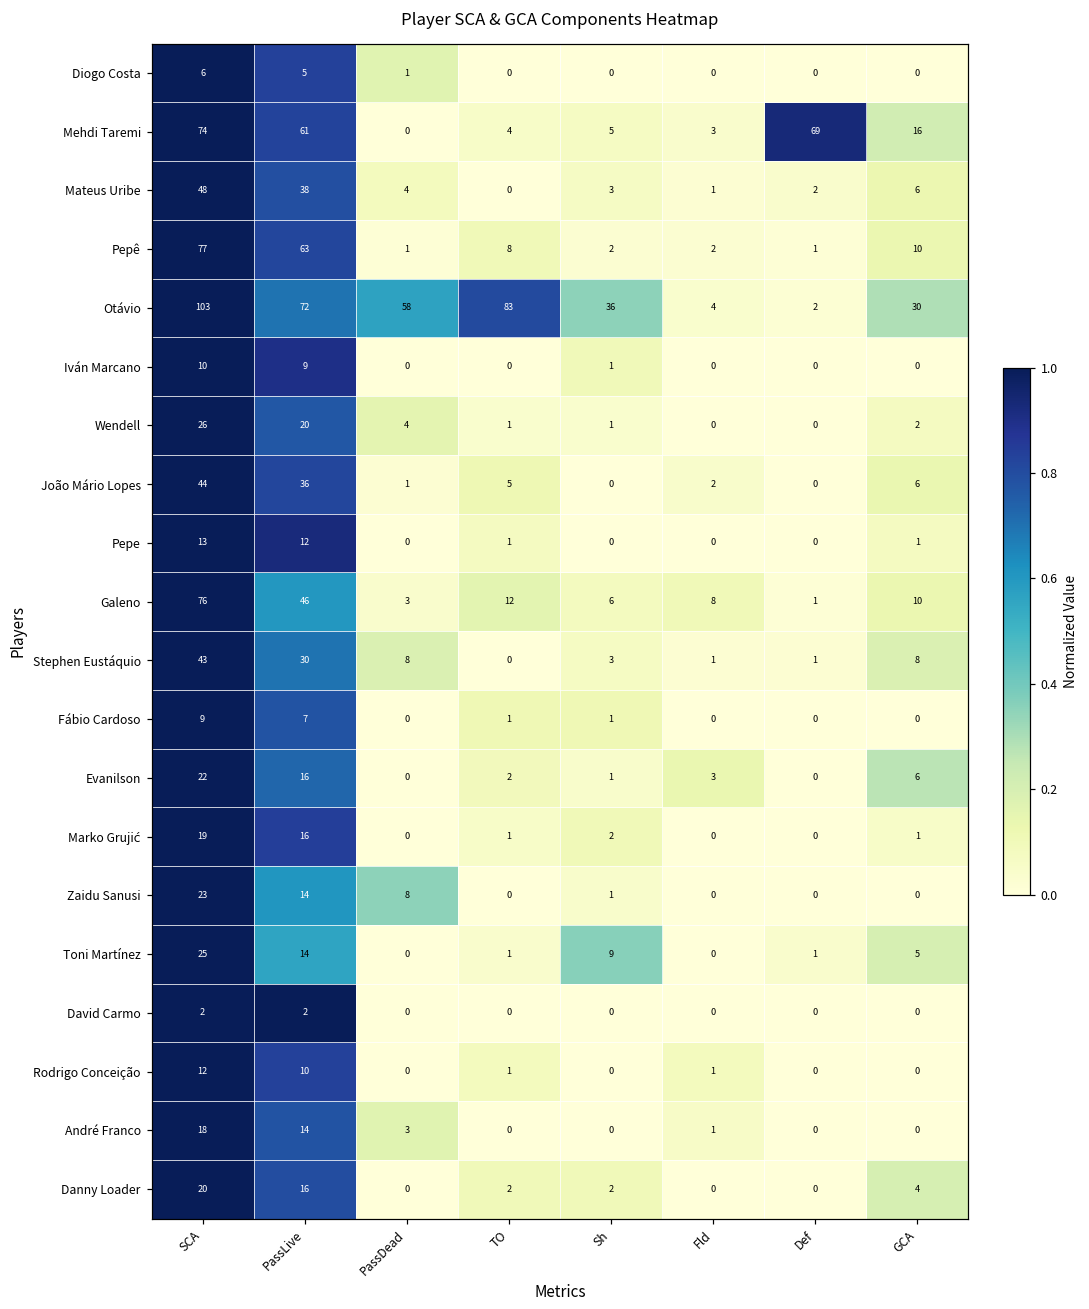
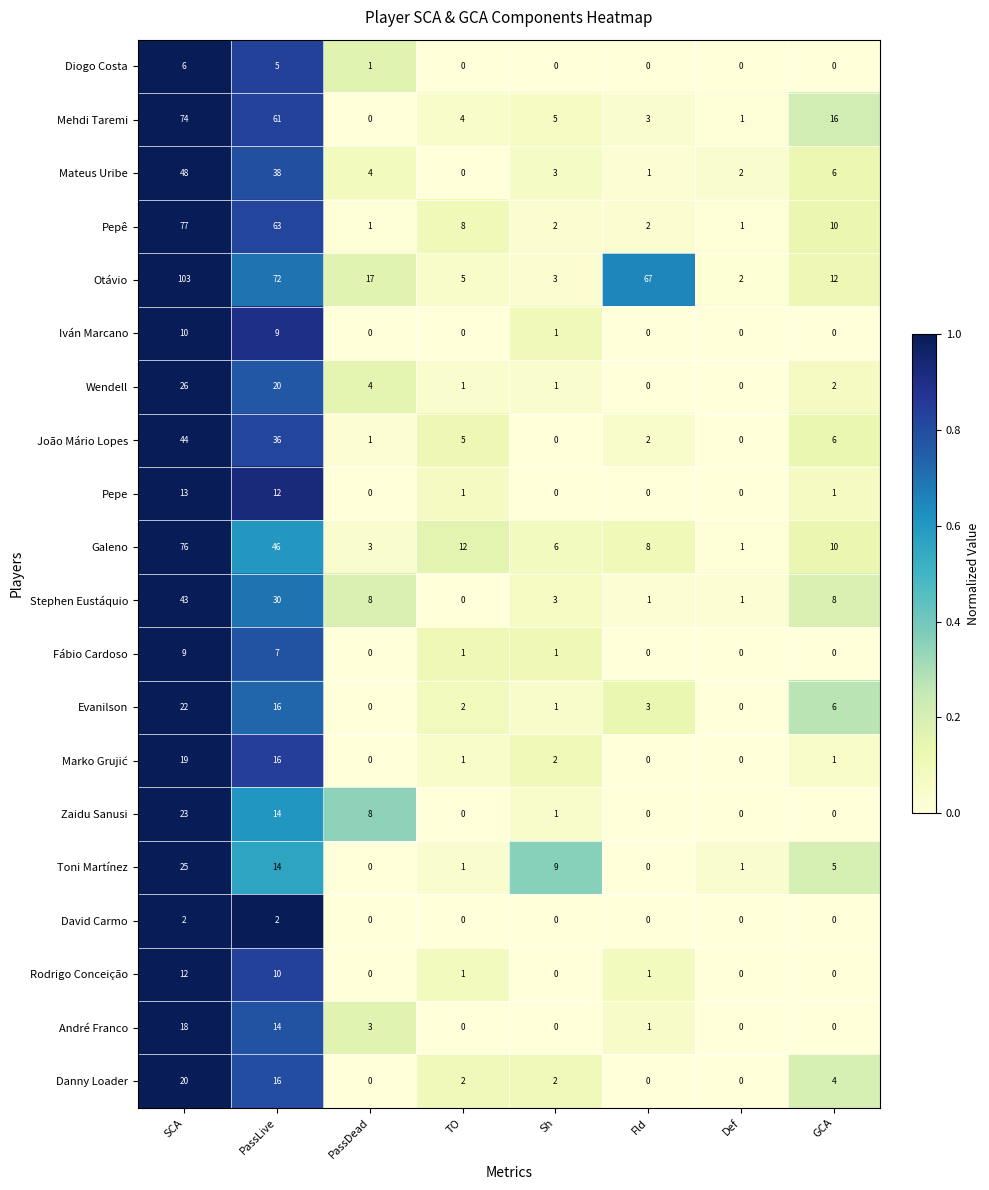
Mehdi Taremi, Def: 69 -> 1
Otávio, PassDead: 58 -> 17
Otávio, TO: 83 -> 5
Otávio, Sh: 36 -> 3
Otávio, Fld: 4 -> 67
Otávio, GCA: 30 -> 12
